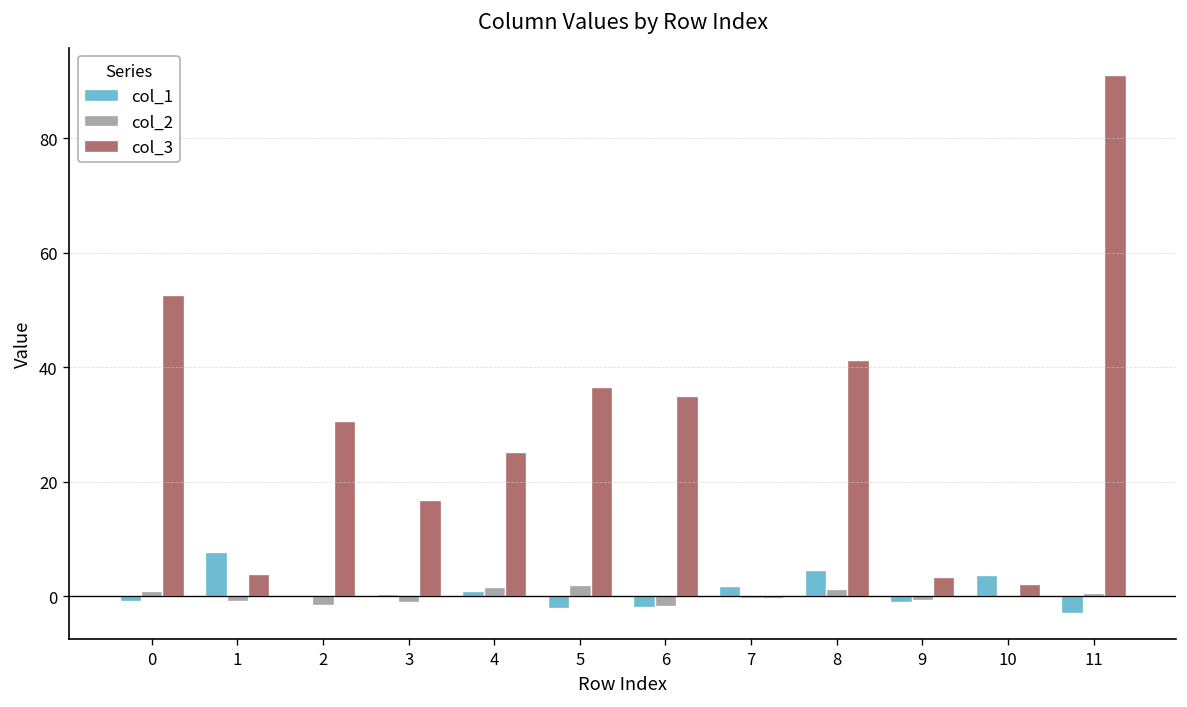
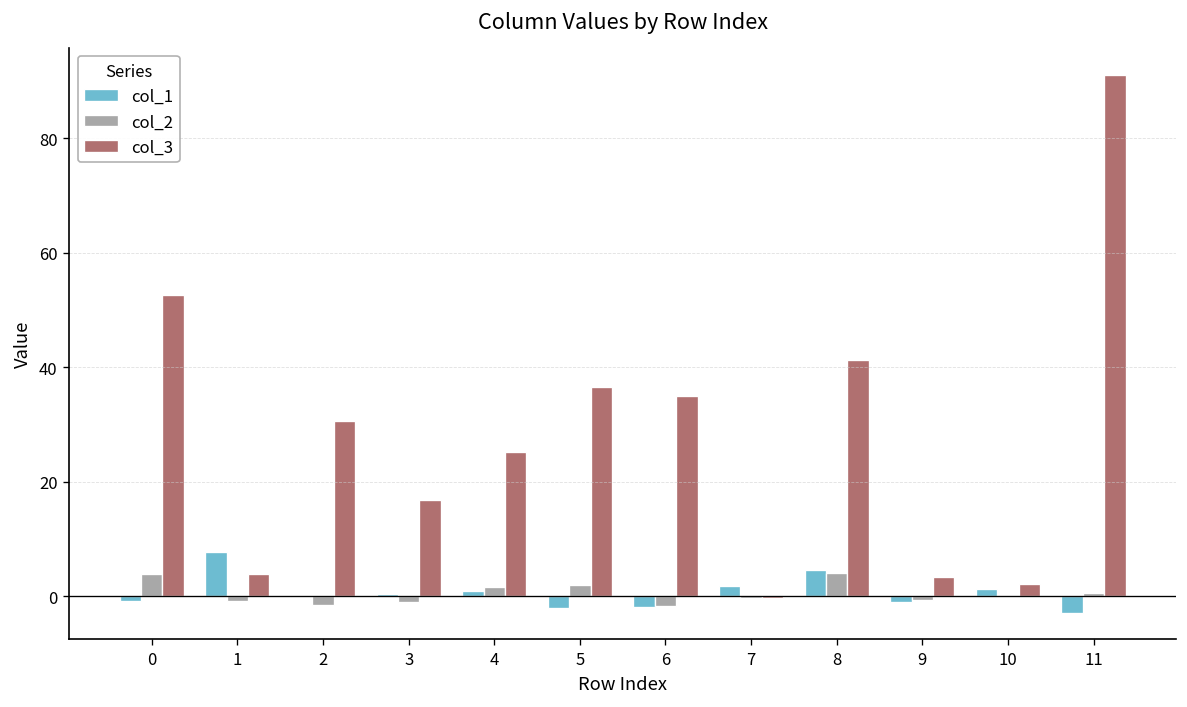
col_2, 0: 1 -> 4
col_2, 8: 1 -> 4
col_1, 10: 4 -> 1
